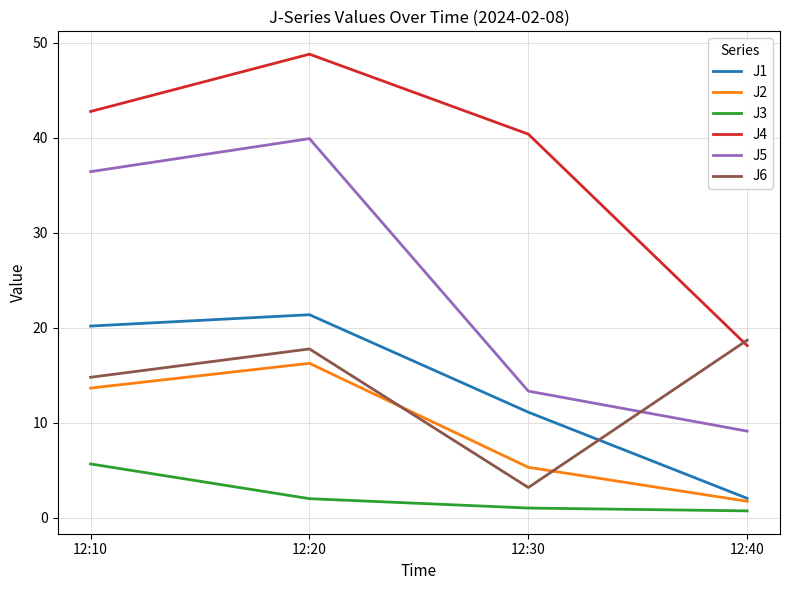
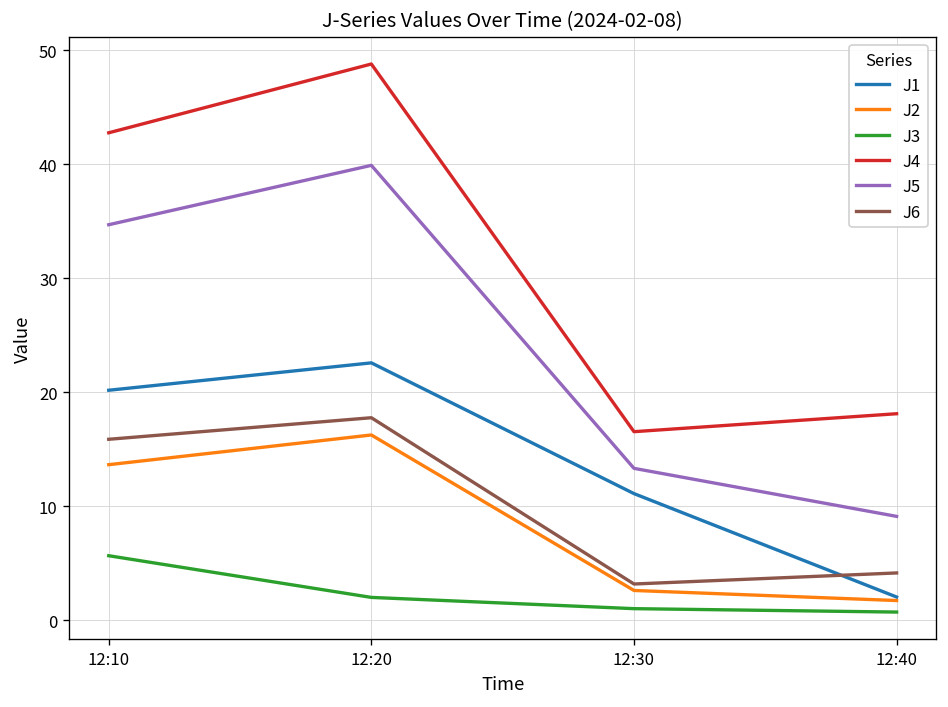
J5, 12:10: 36 -> 35
J6, 12:10: 15 -> 16
J1, 12:20: 21 -> 23
J2, 12:30: 5 -> 3
J4, 12:30: 40 -> 17
J6, 12:40: 19 -> 4
